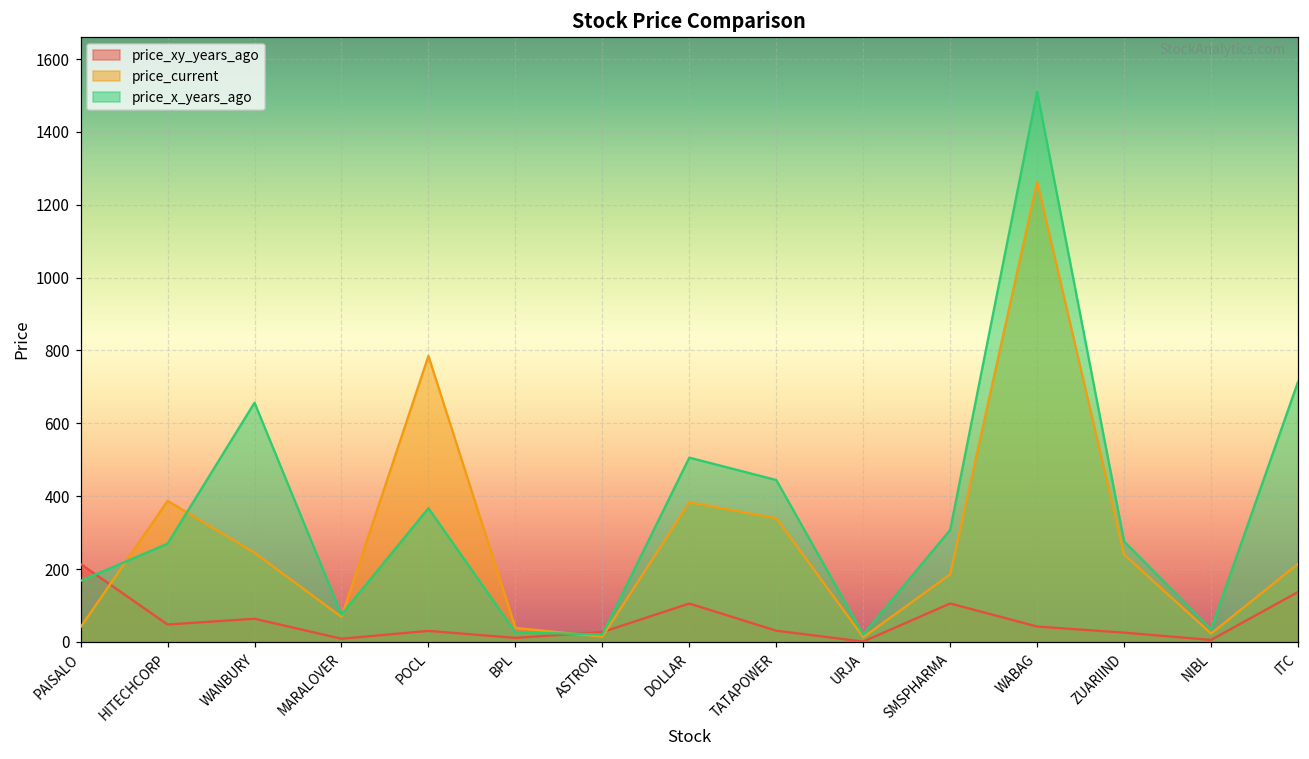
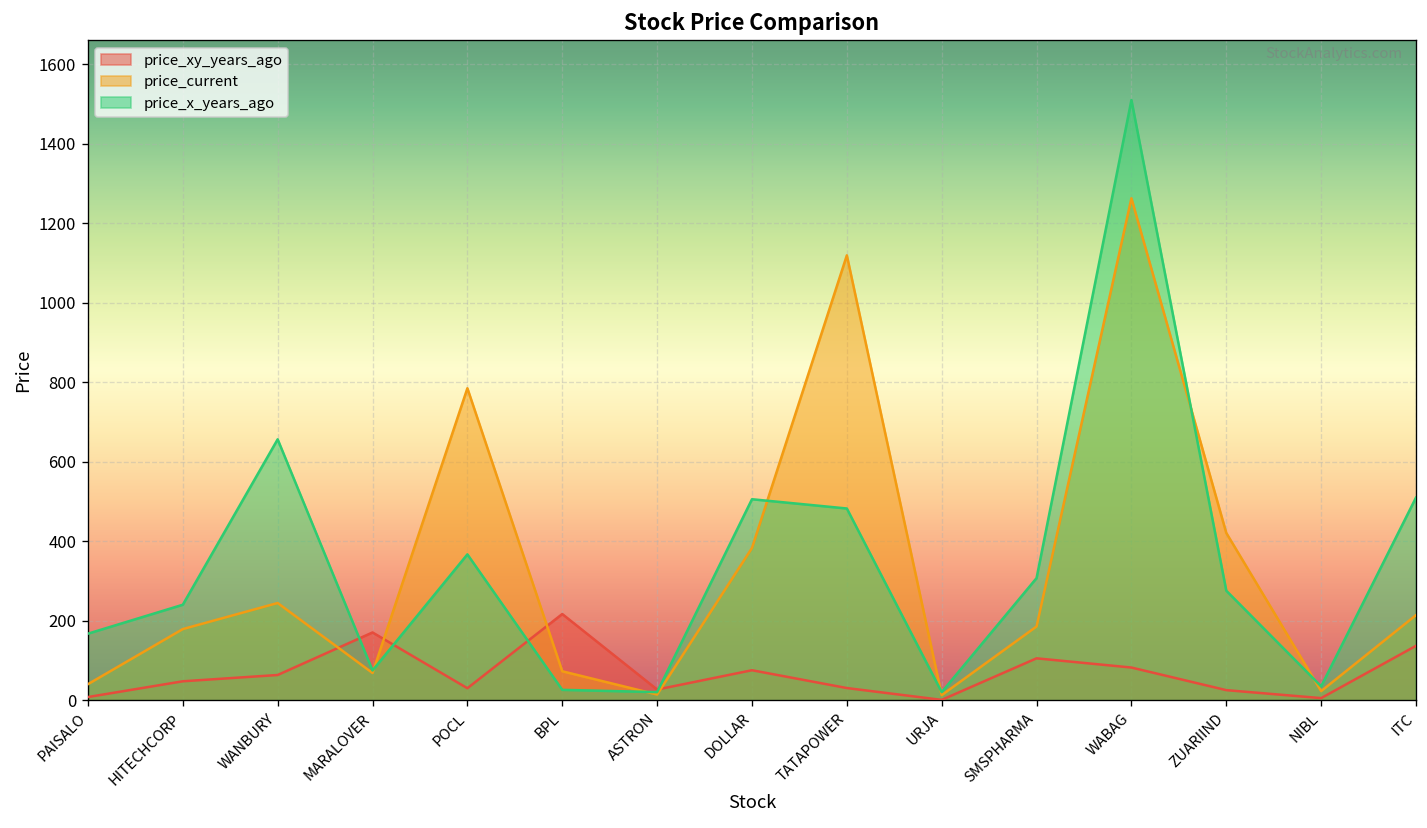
price_xy_years_ago, PAISALO: 210 -> 10
price_current, HITECHCORP: 390 -> 180
price_x_years_ago, HITECHCORP: 270 -> 240
price_xy_years_ago, MARALOVER: 10 -> 170
price_xy_years_ago, BPL: 10 -> 220
price_current, BPL: 40 -> 70
price_xy_years_ago, DOLLAR: 110 -> 80
price_current, TATAPOWER: 340 -> 1120
price_x_years_ago, TATAPOWER: 440 -> 480
price_xy_years_ago, WABAG: 40 -> 80
price_current, ZUARIIND: 240 -> 420
price_x_years_ago, ITC: 710 -> 510
